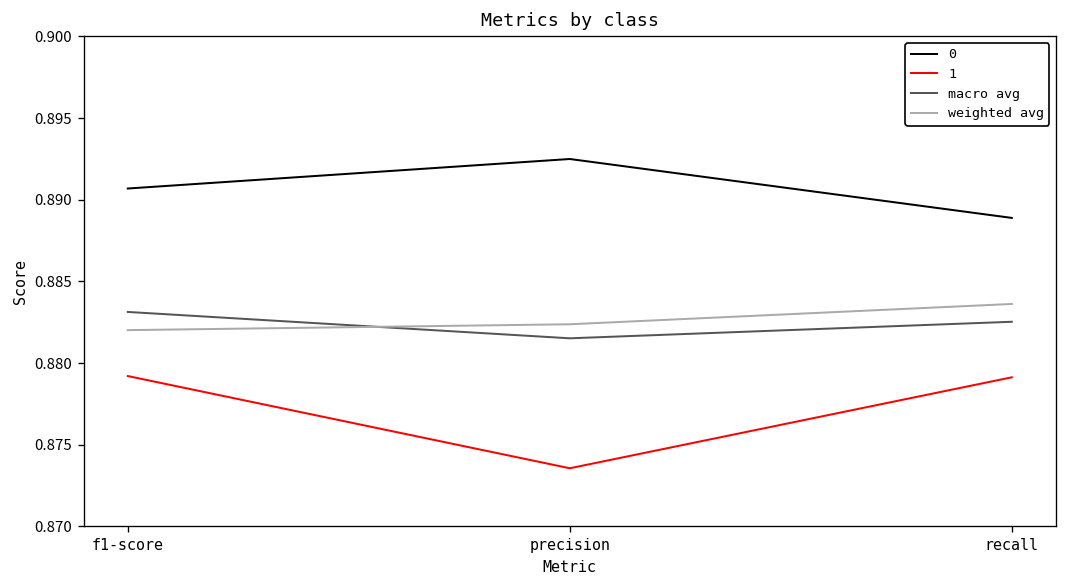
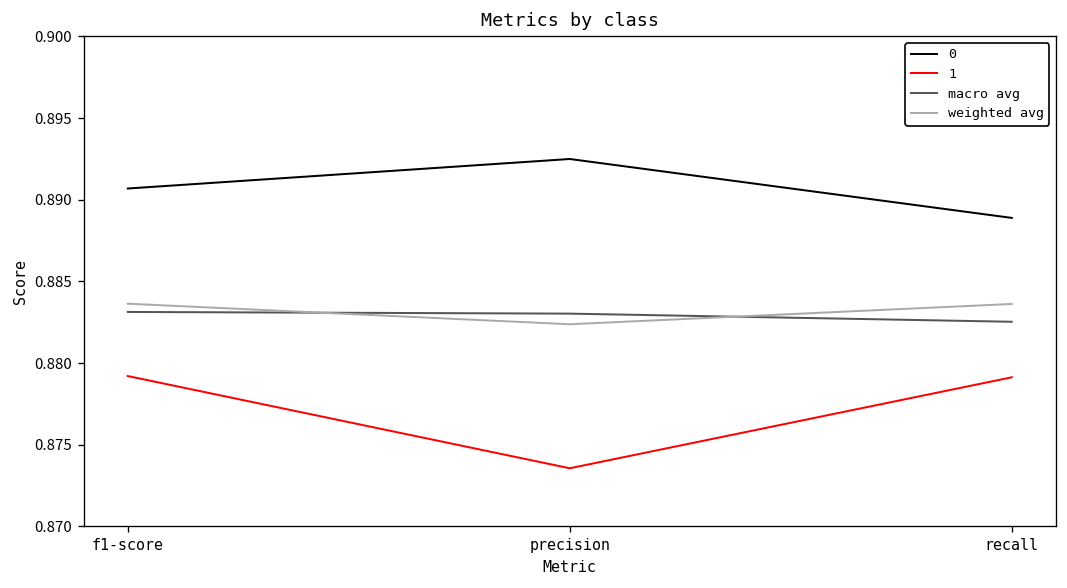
weighted avg, f1-score: 0.8820 -> 0.8836
macro avg, precision: 0.8815 -> 0.8830
